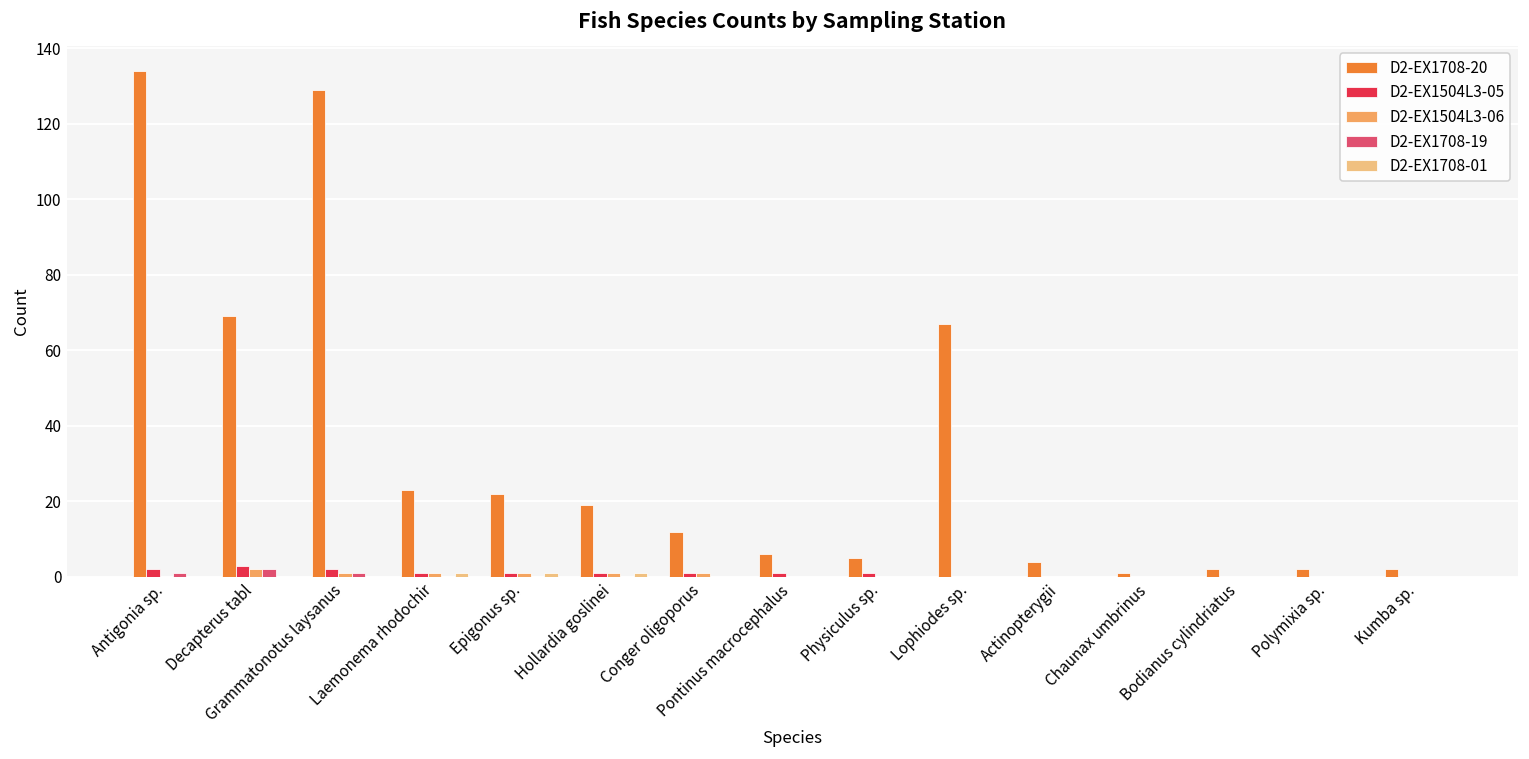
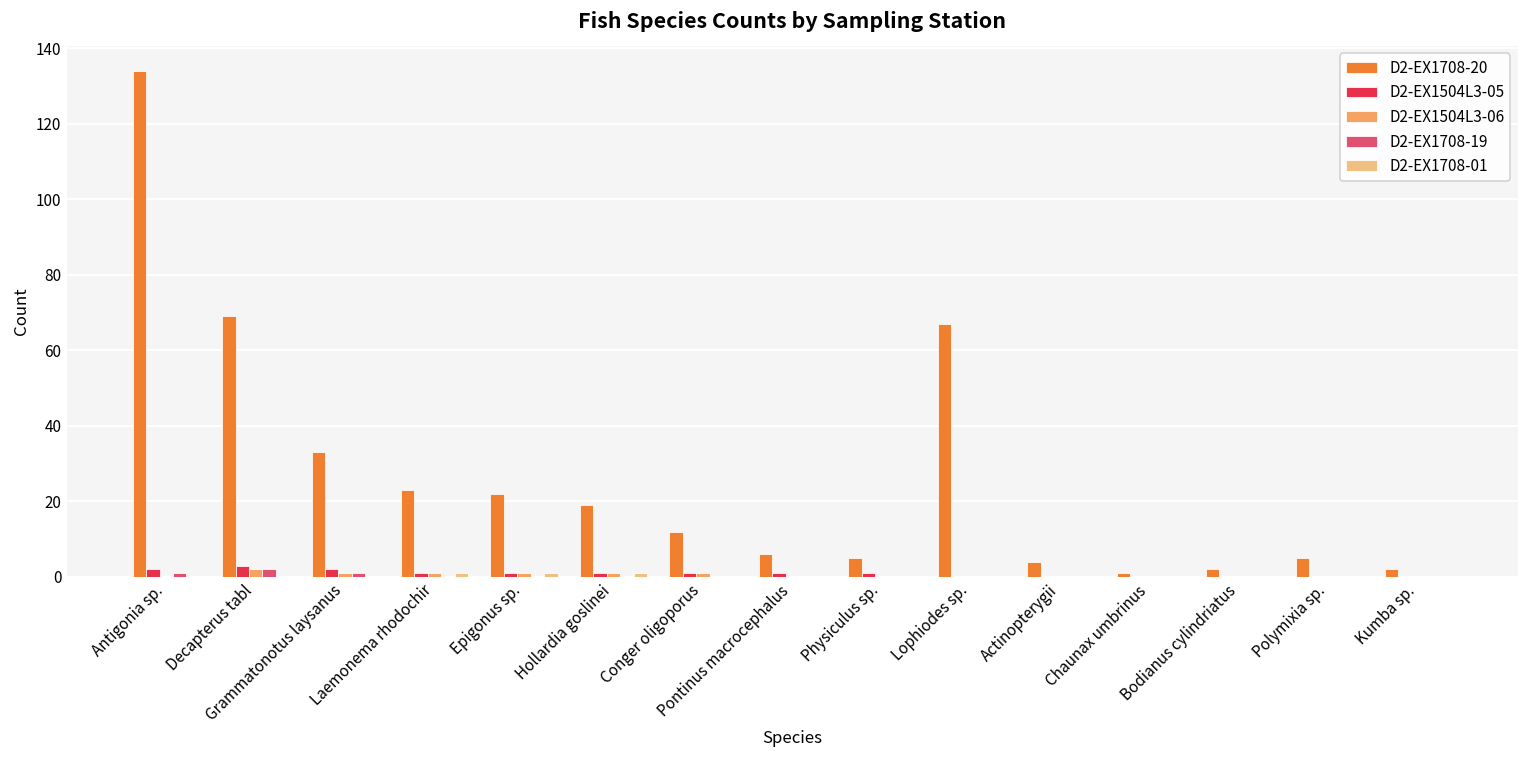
D2-EX1708-20, Grammatonotus laysanus: 129 -> 33
D2-EX1708-20, Polymixia sp.: 2 -> 5
